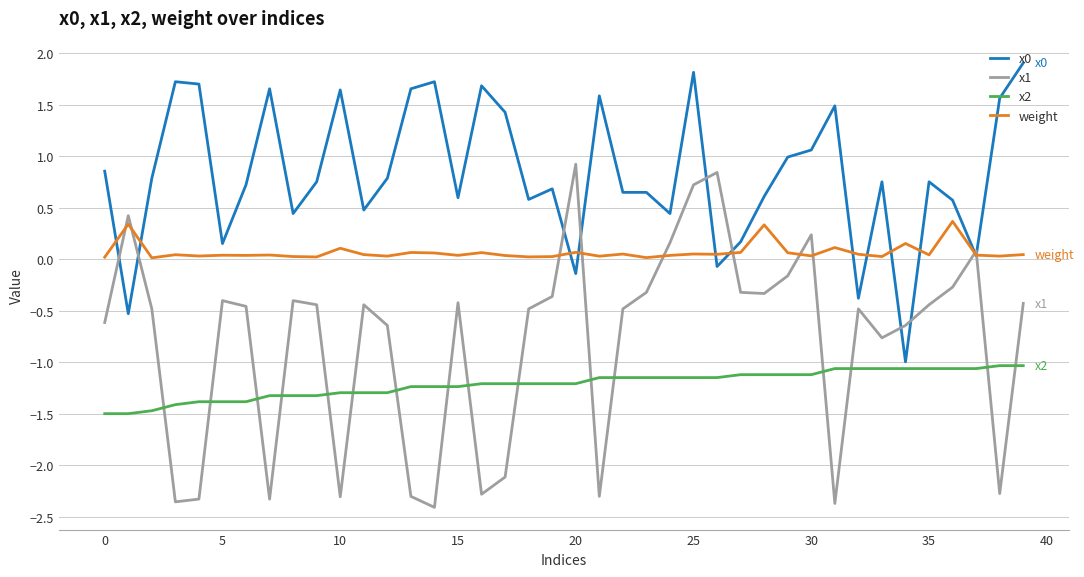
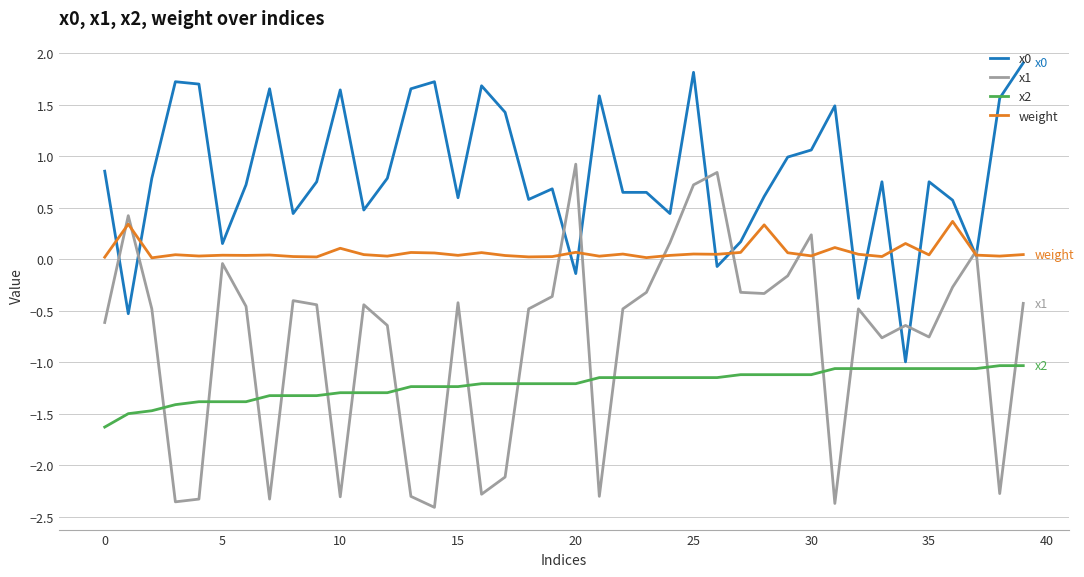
x2, 0: -1.50 -> -1.63
x1, 5: -0.40 -> -0.04
x1, 35: -0.44 -> -0.76
